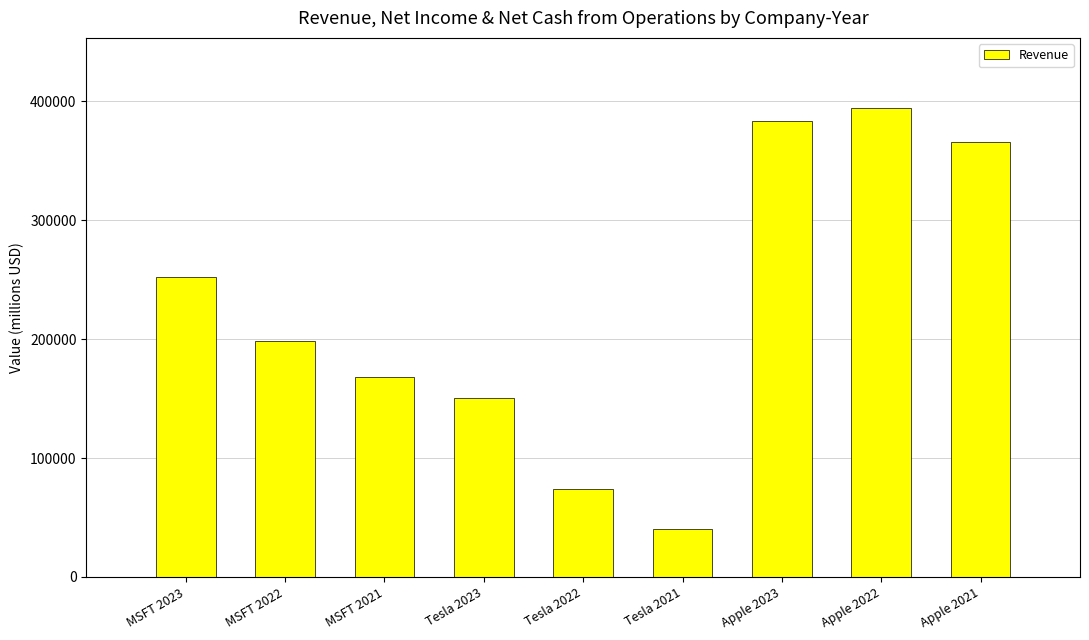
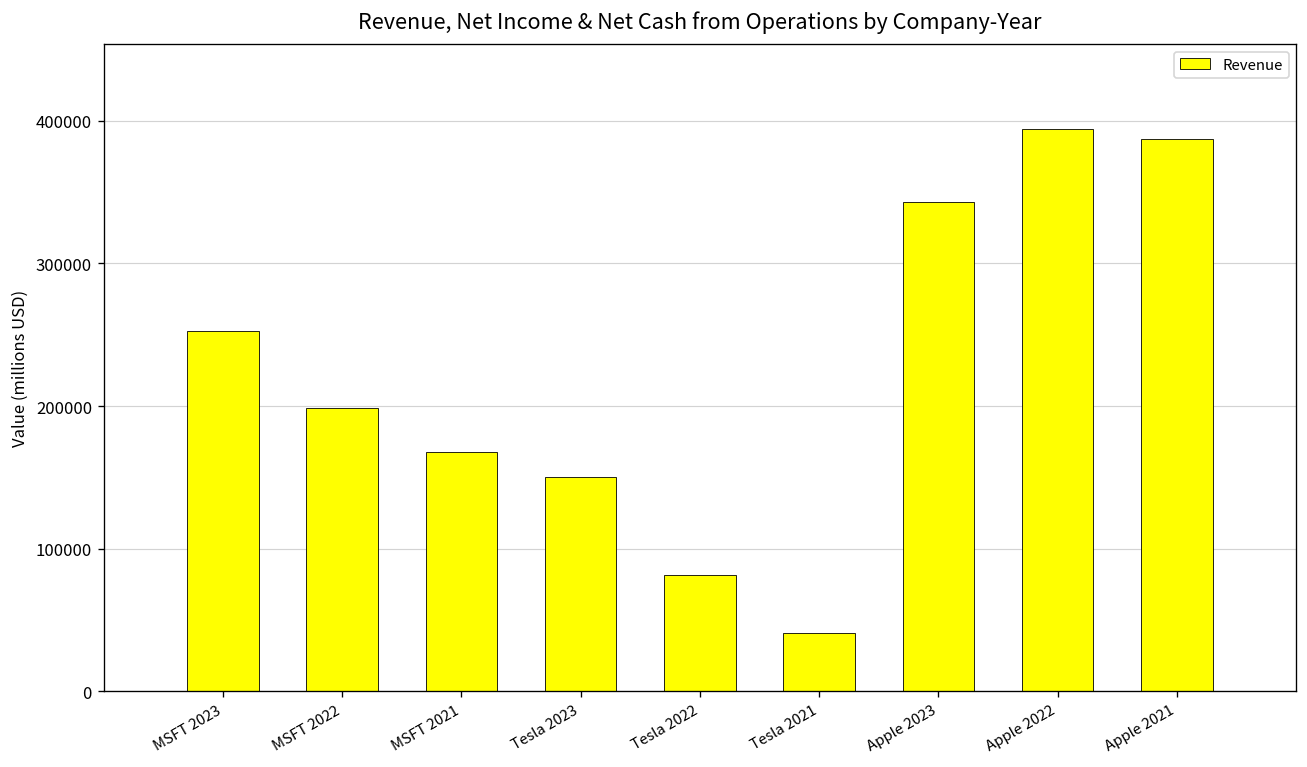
Tesla 2022: 74000 -> 81000
Apple 2023: 383000 -> 343000
Apple 2021: 366000 -> 387000
